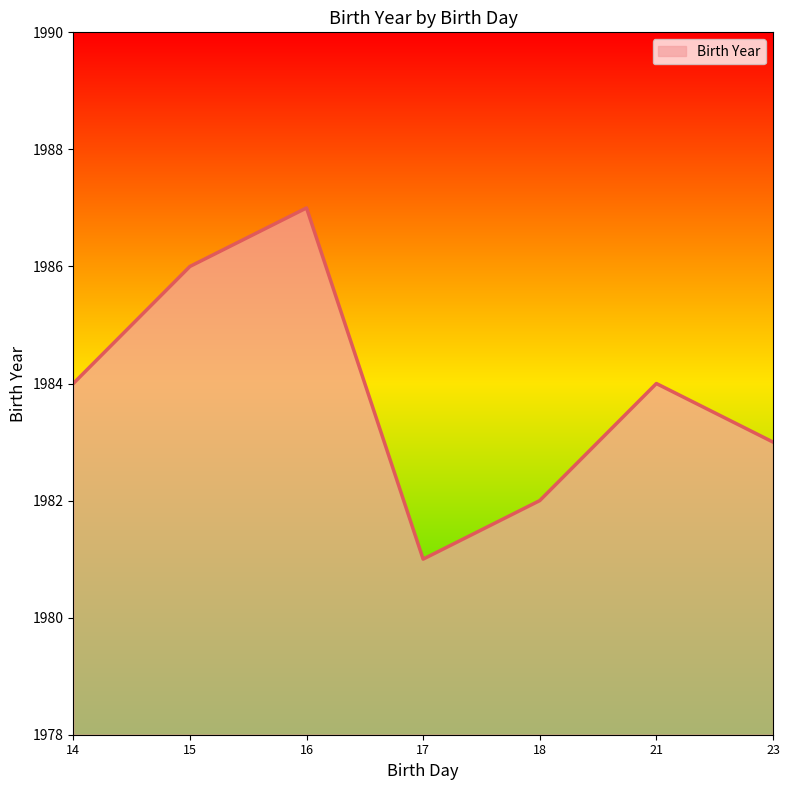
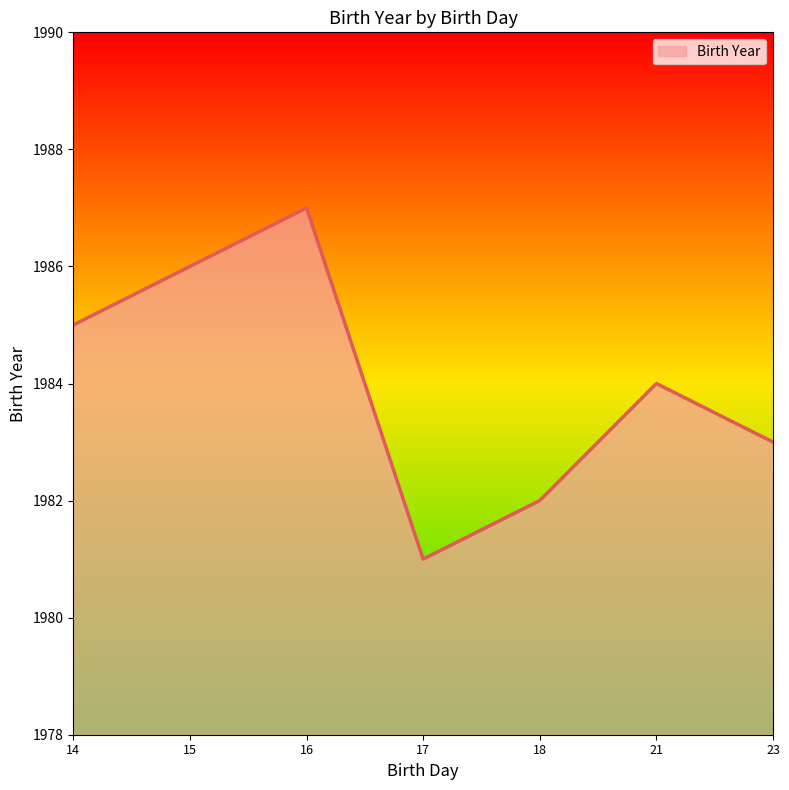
14: 1984 -> 1985
